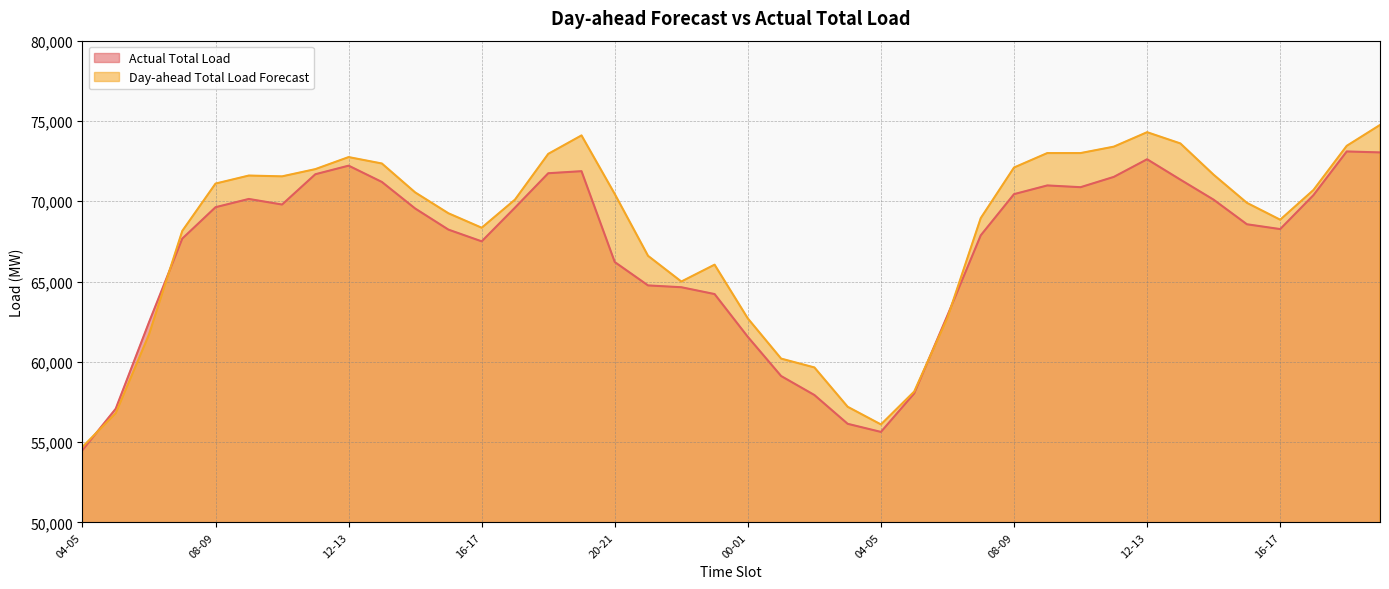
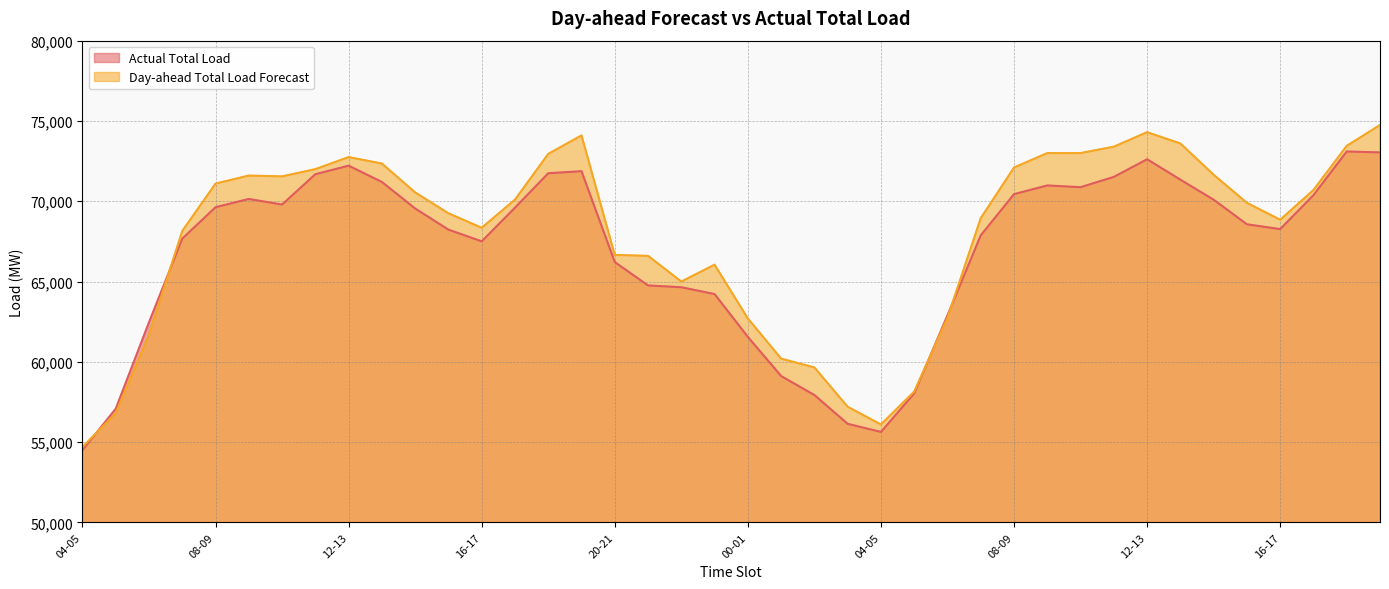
Day-ahead Total Load Forecast, 20-21: 70,500 -> 66,700
